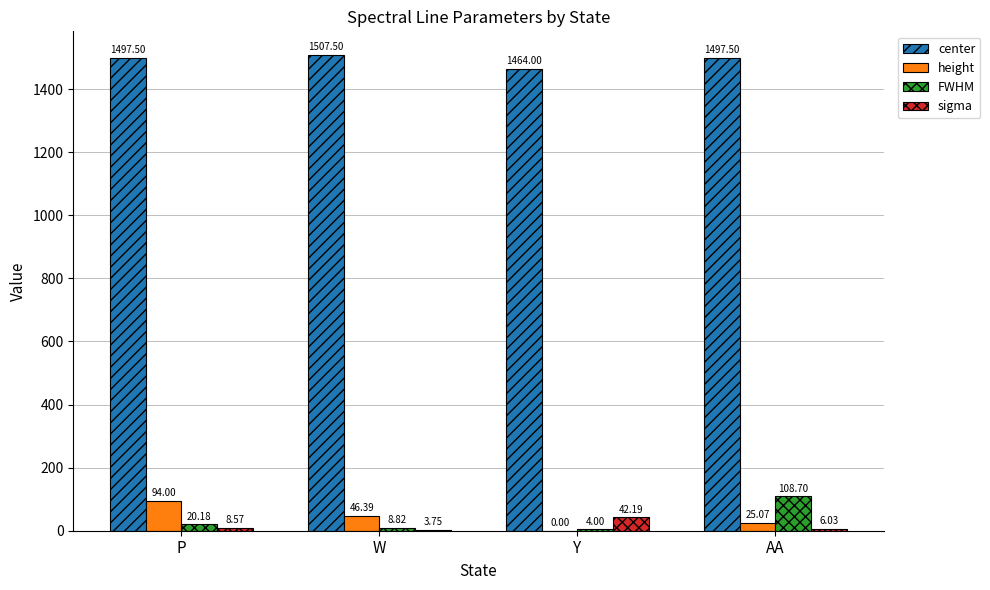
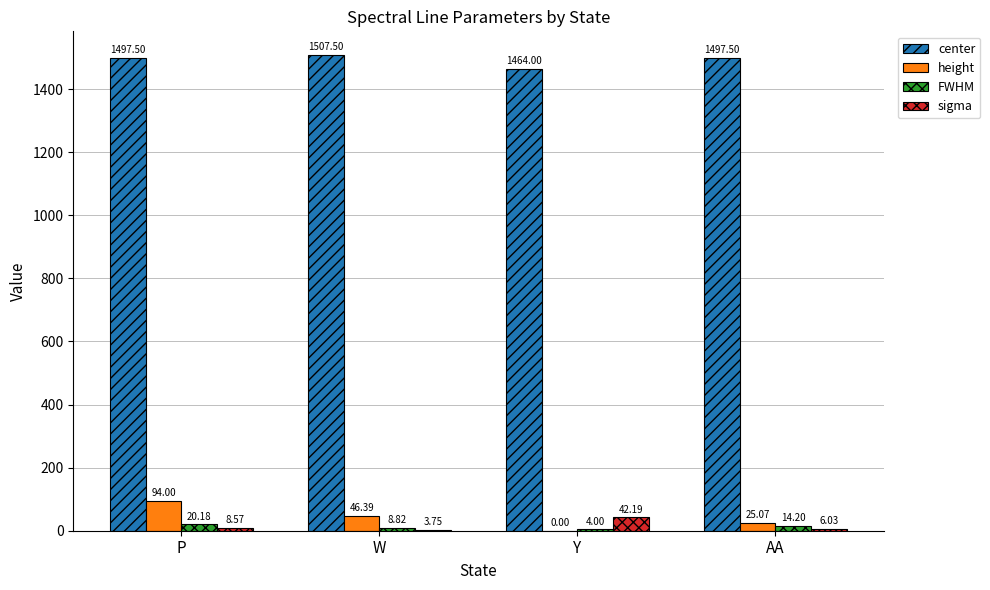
FWHM, AA: 108.70 -> 14.20
